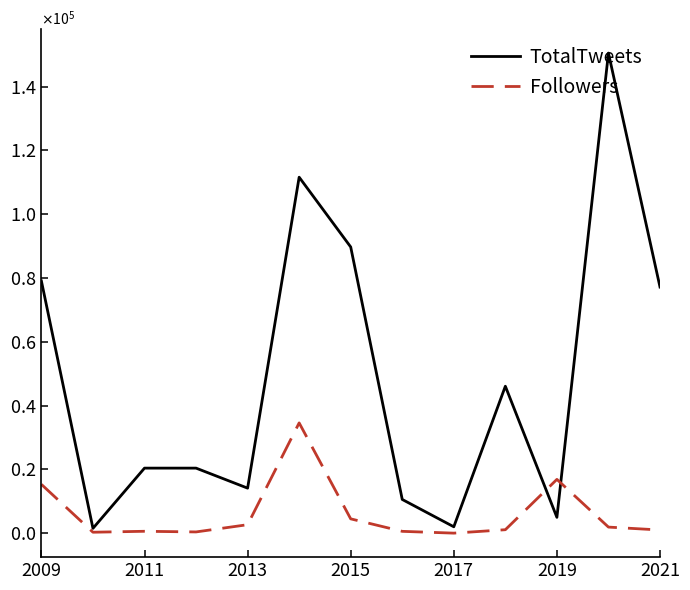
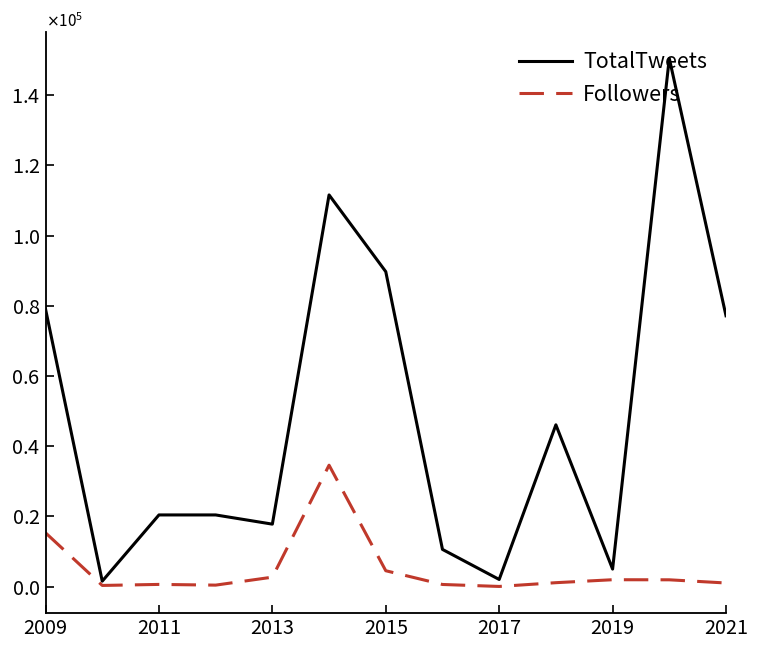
TotalTweets, 2013: 14000 -> 18000
Followers, 2019: 17000 -> 2000
